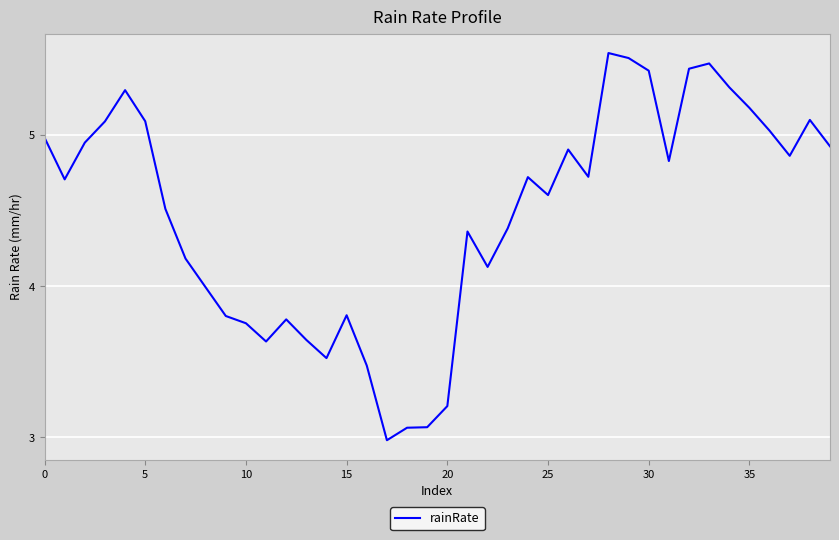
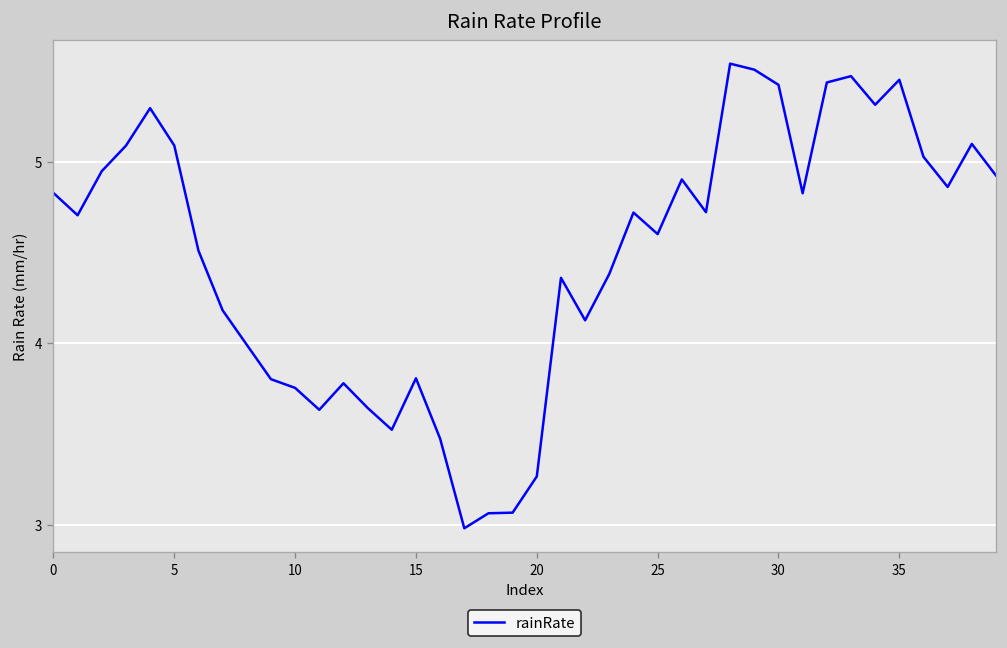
0: 4.98 -> 4.83
20: 3.21 -> 3.27
35: 5.18 -> 5.45
